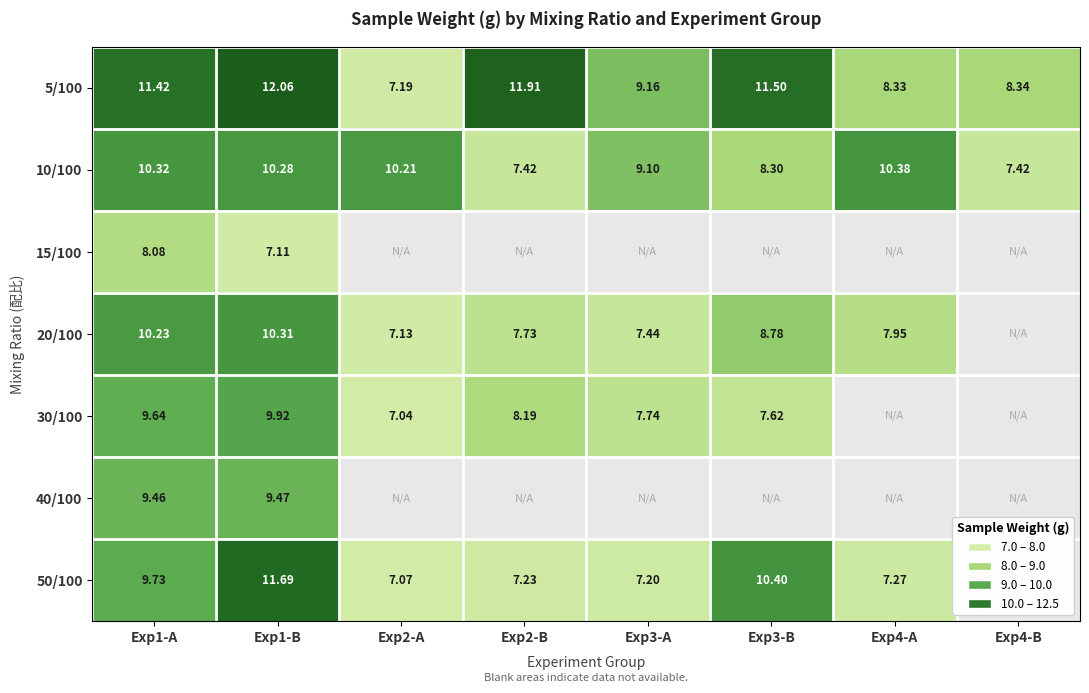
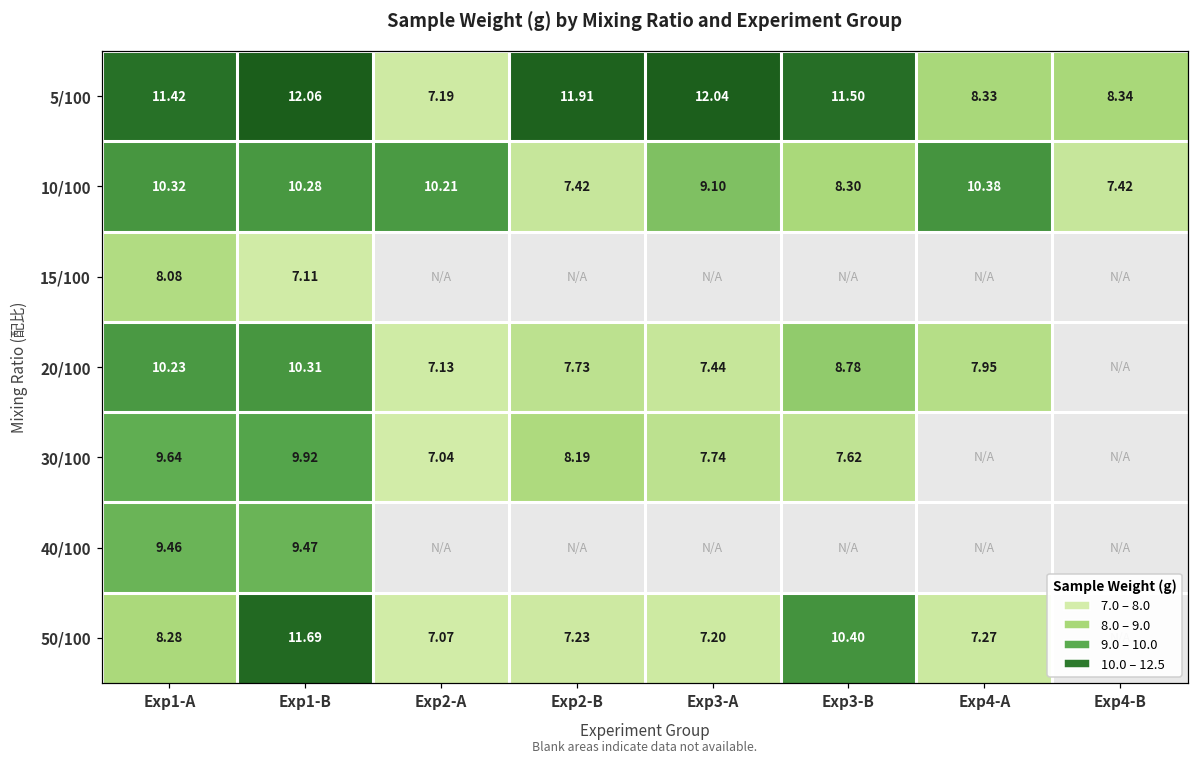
5/100, Exp3-A: 9.16 -> 12.04
50/100, Exp1-A: 9.73 -> 8.28
